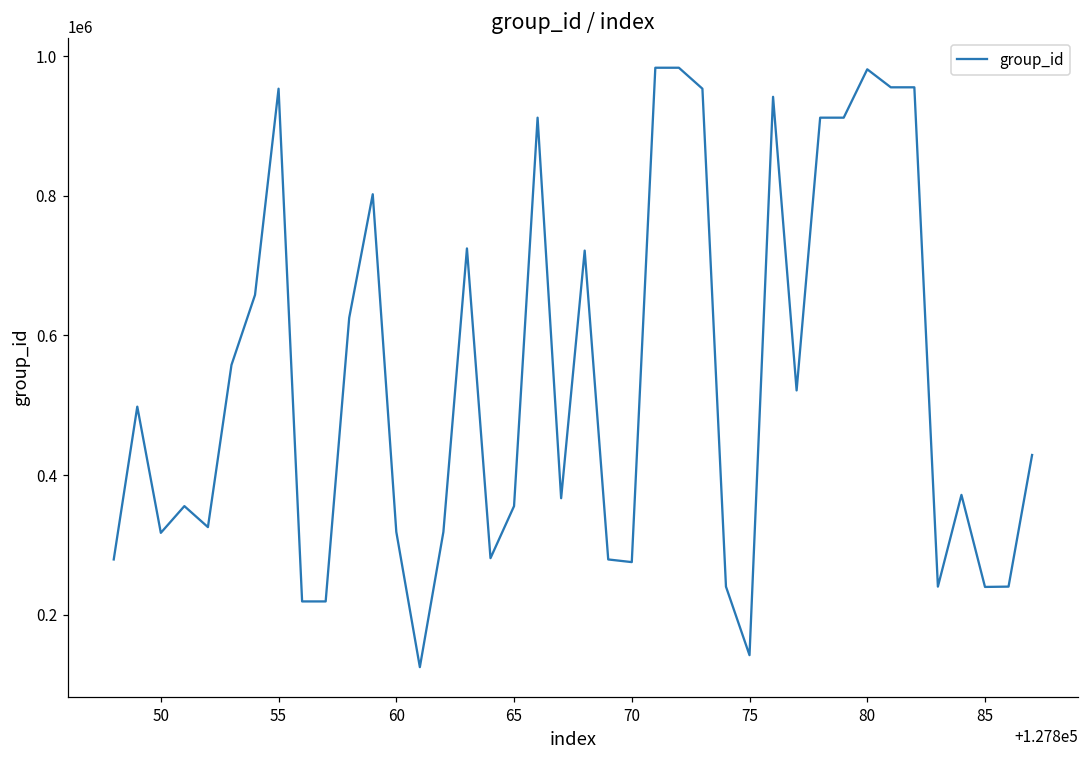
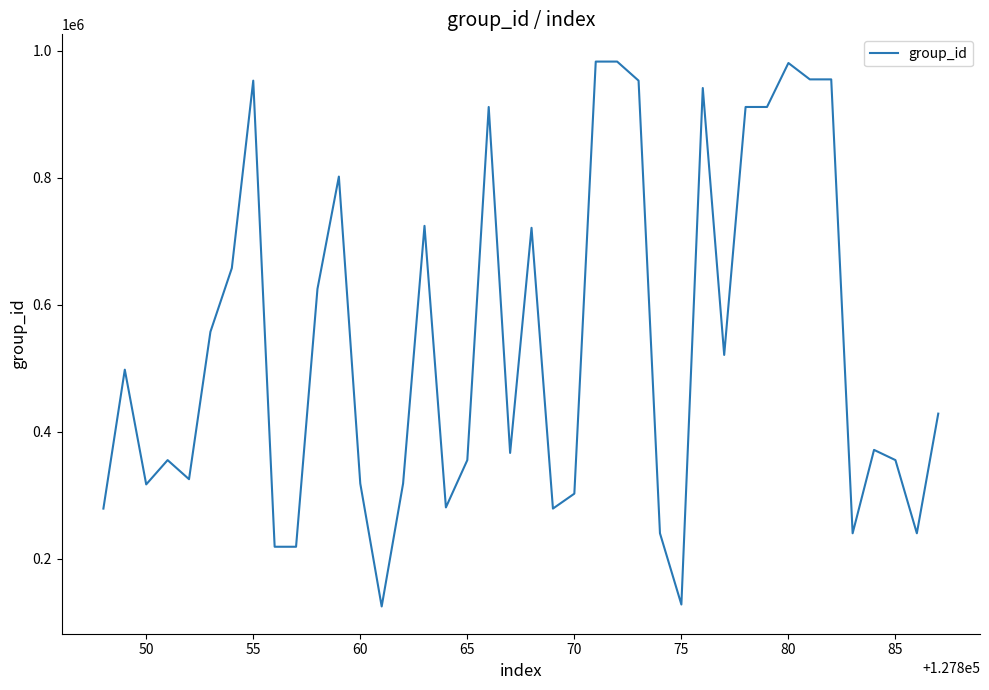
70: 280000 -> 300000
75: 140000 -> 130000
85: 240000 -> 360000
